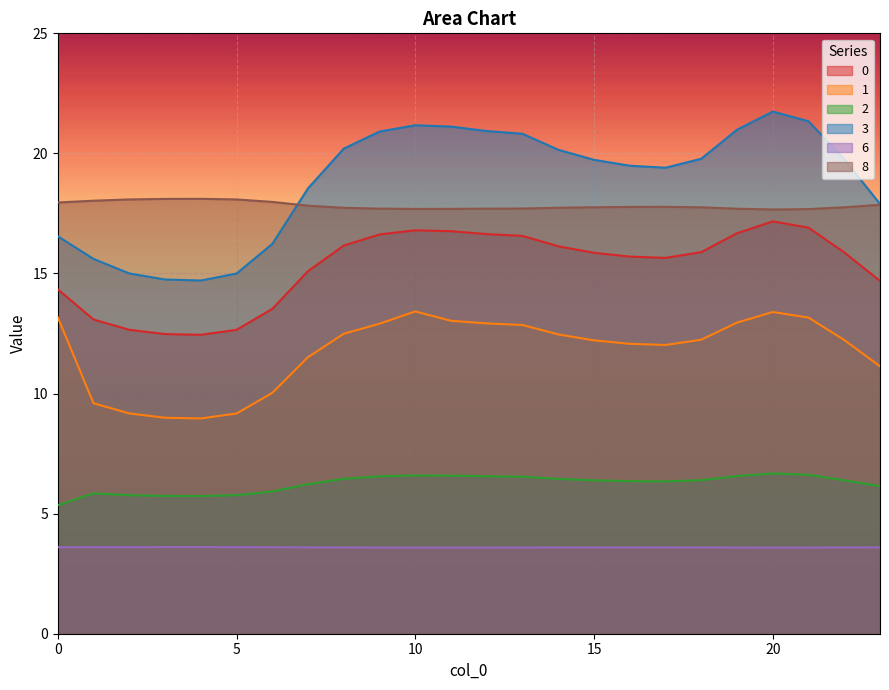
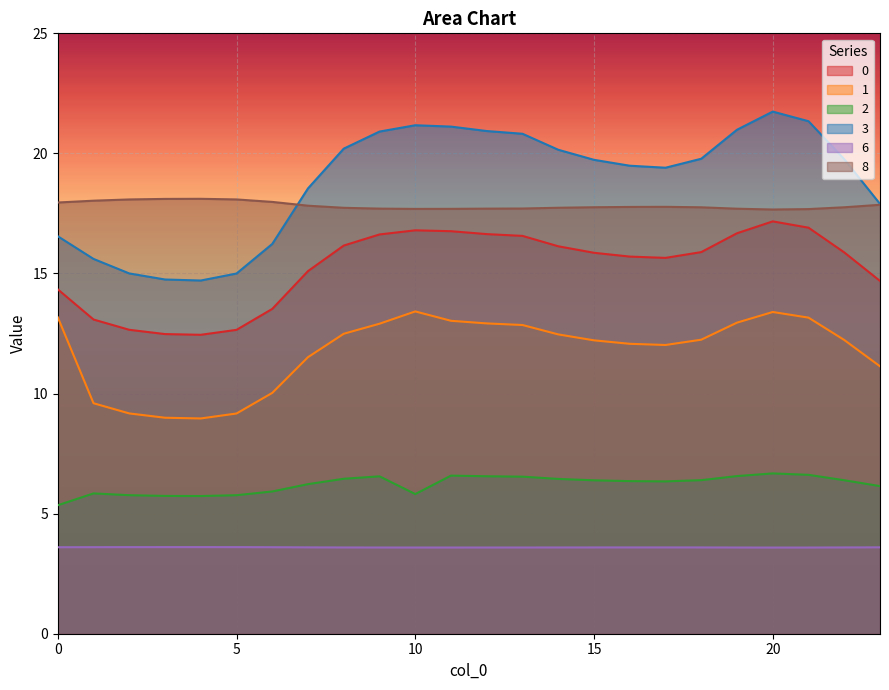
2, 10: 6.6 -> 5.8
